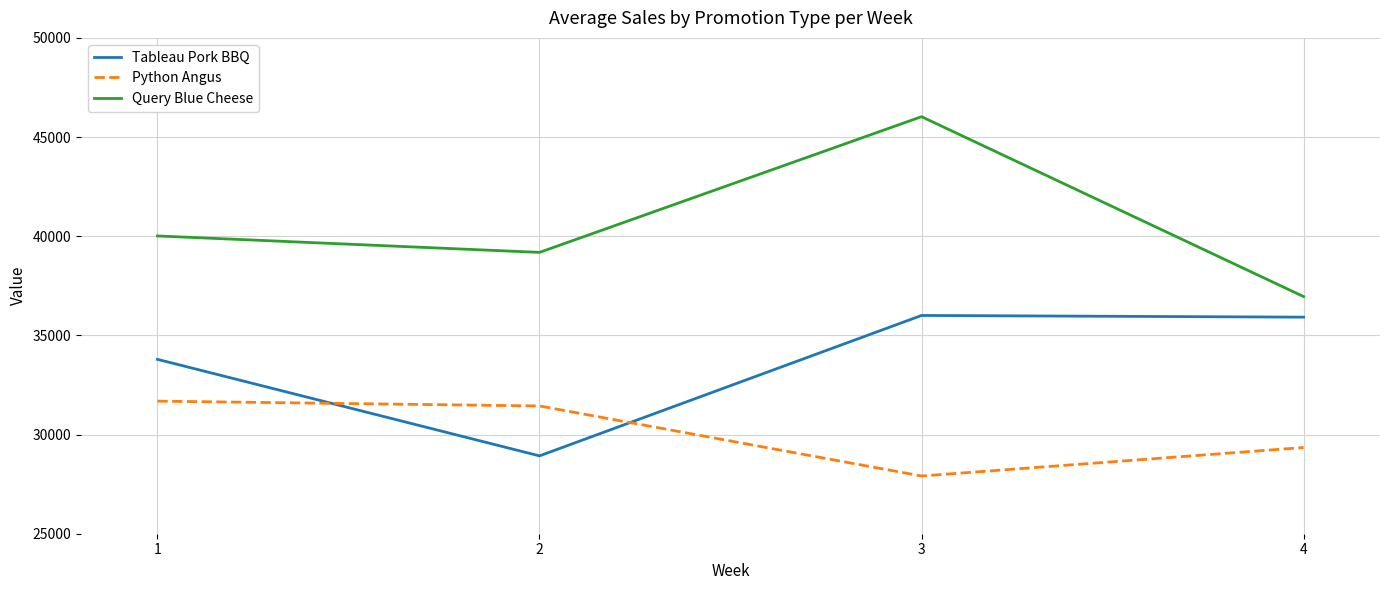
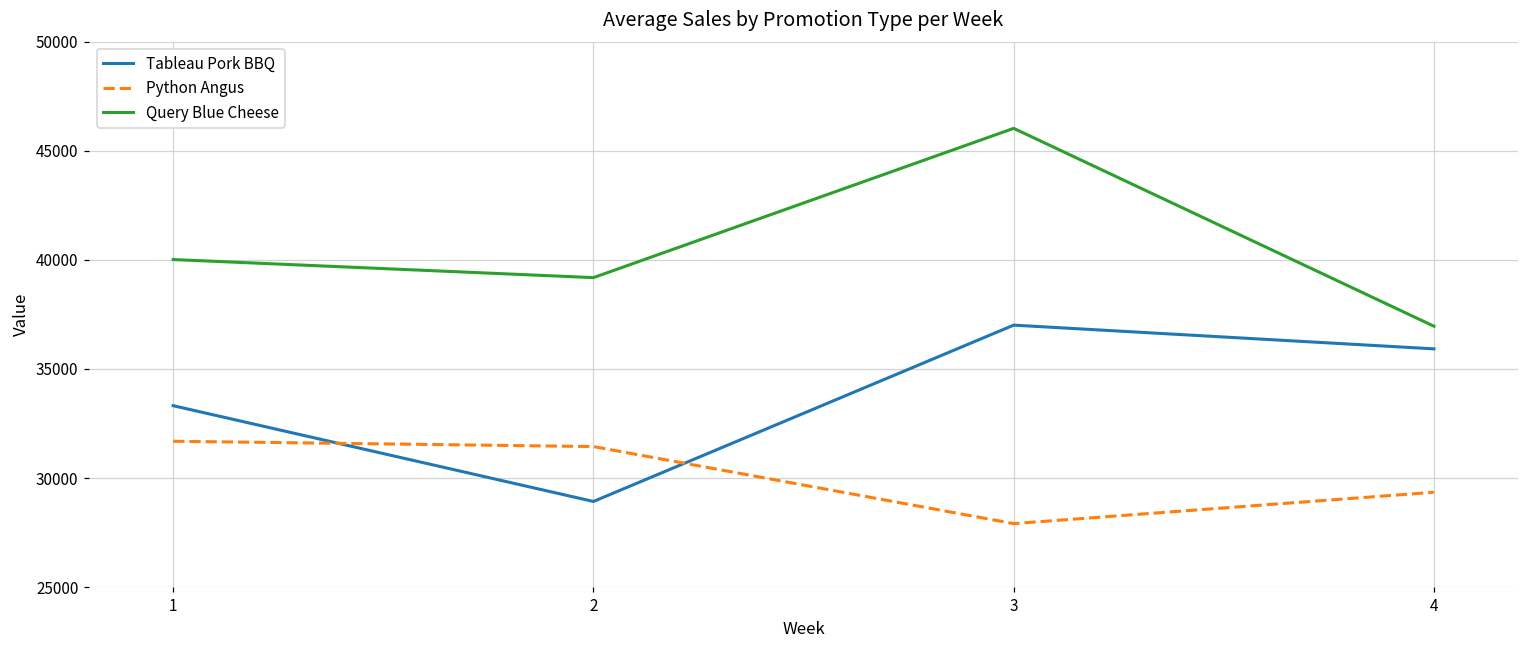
Tableau Pork BBQ, 1: 33800 -> 33300
Tableau Pork BBQ, 3: 36000 -> 37000
